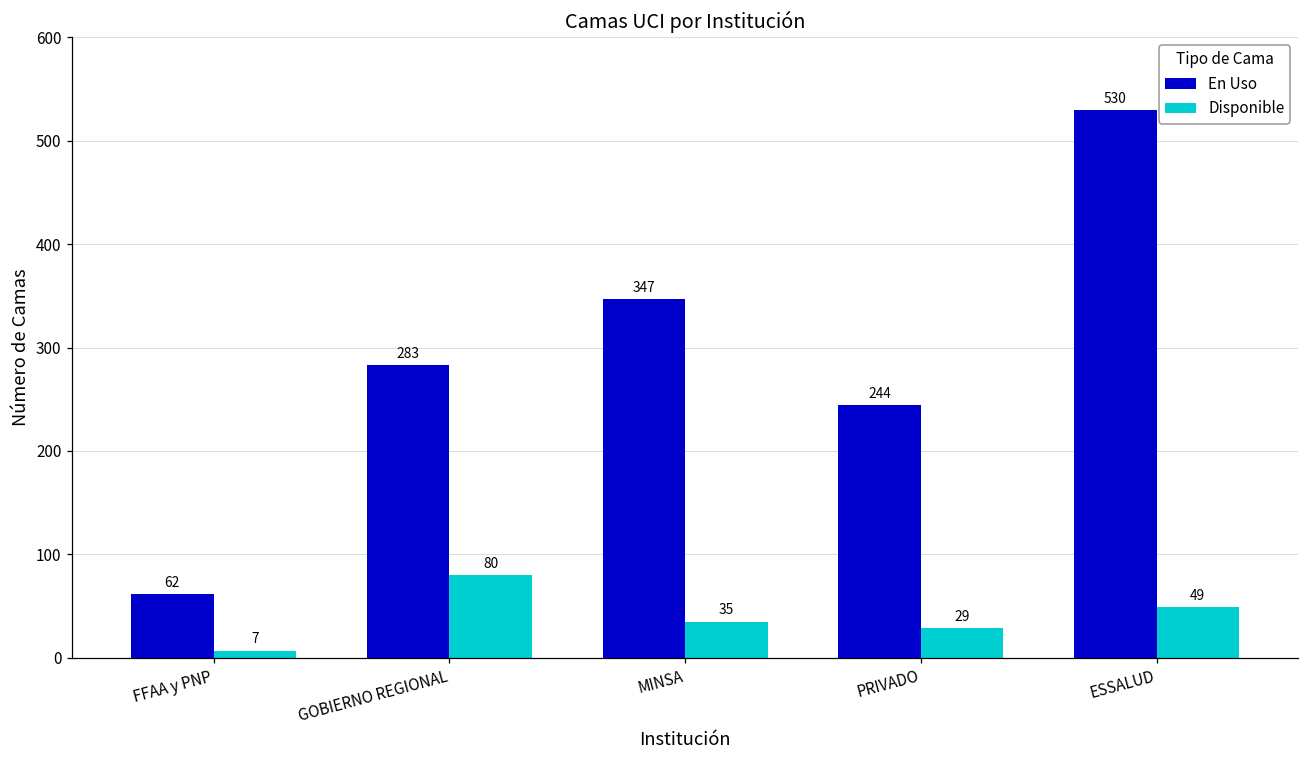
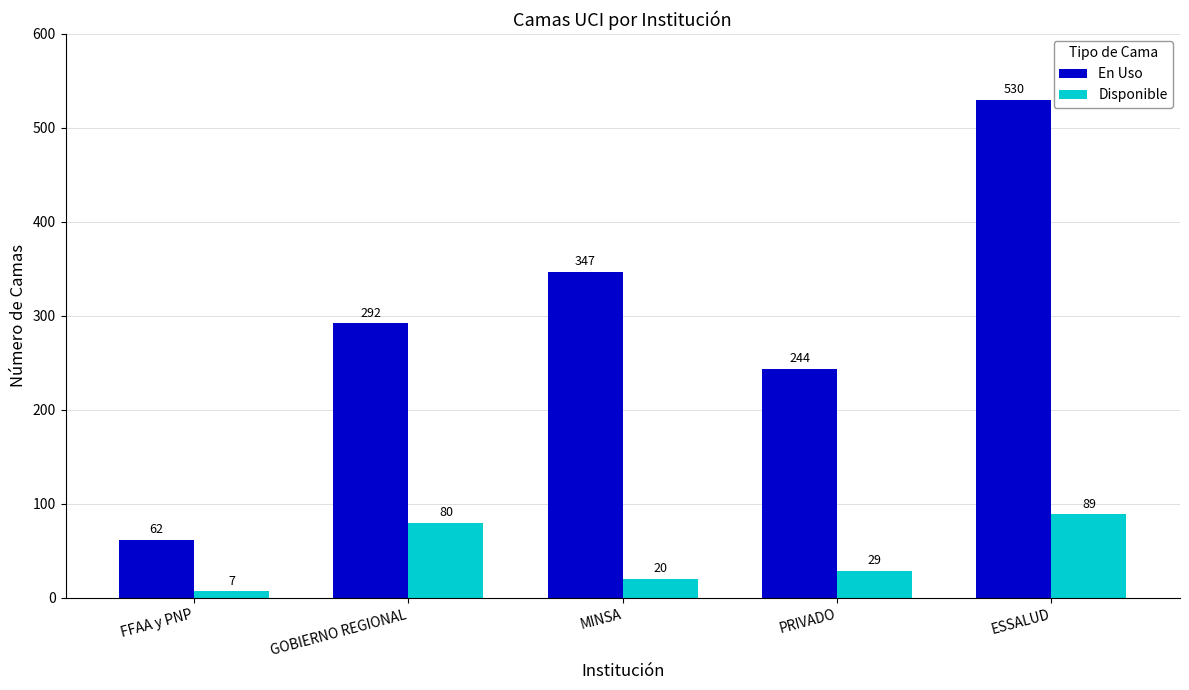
En Uso, GOBIERNO REGIONAL: 283 -> 292
Disponible, MINSA: 35 -> 20
Disponible, ESSALUD: 49 -> 89
